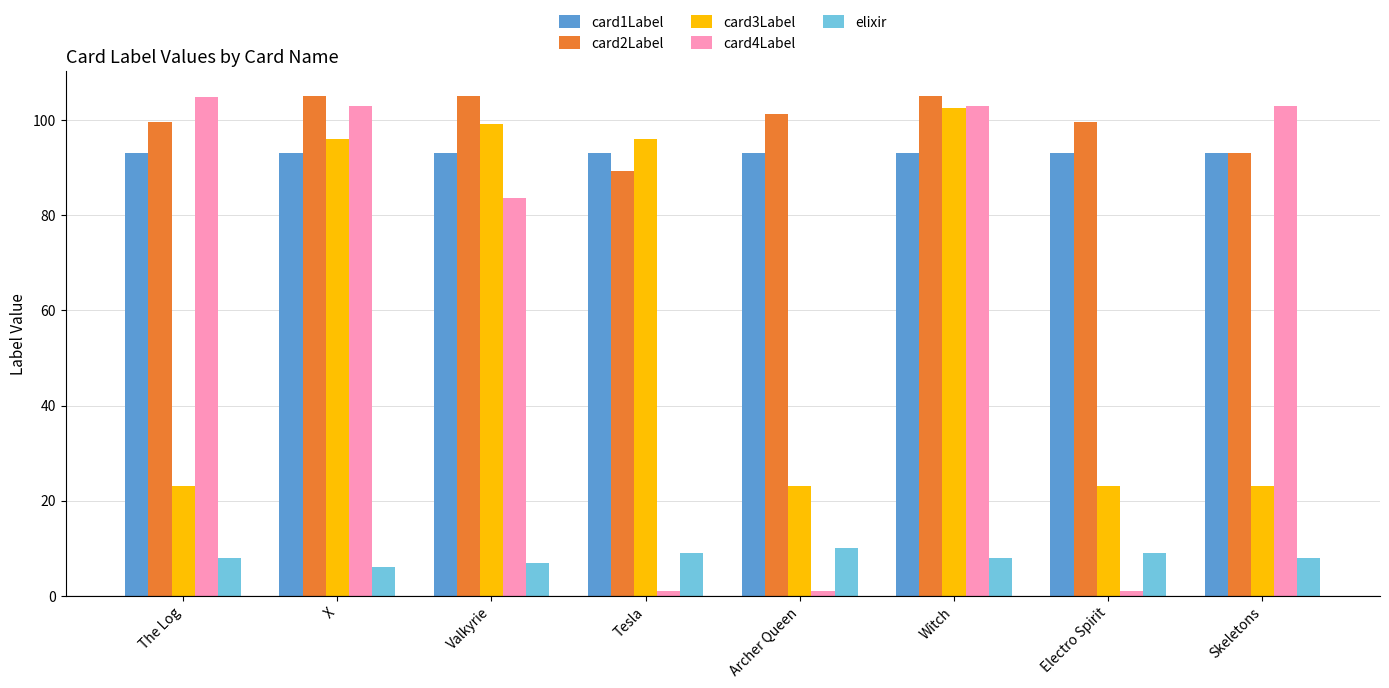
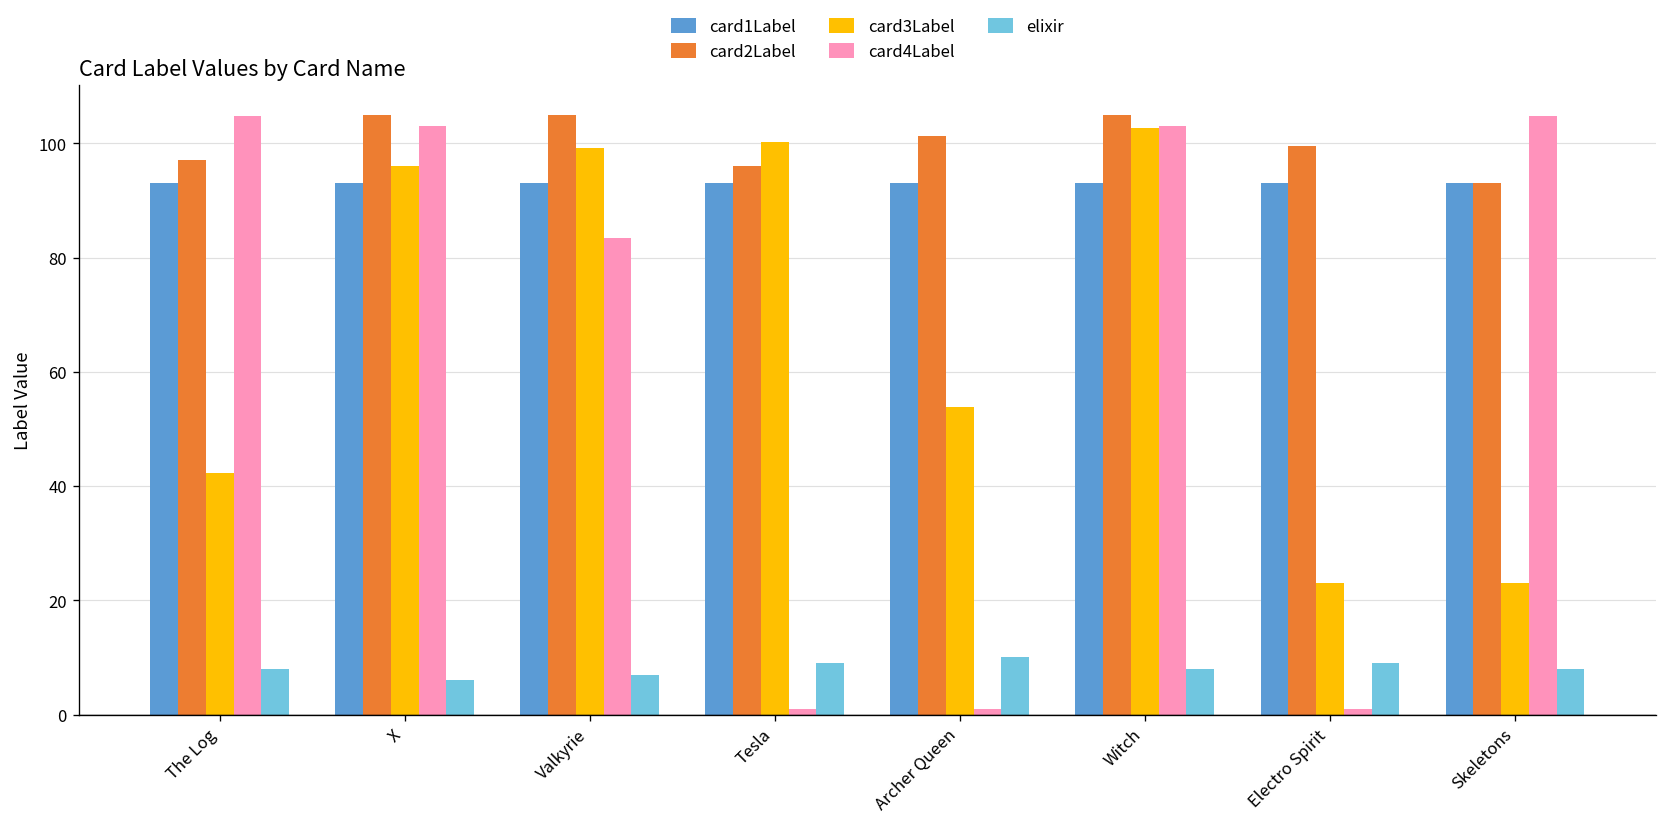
card2Label, The Log: 100 -> 97
card3Label, The Log: 23 -> 42
card2Label, Tesla: 89 -> 96
card3Label, Tesla: 96 -> 100
card3Label, Archer Queen: 23 -> 54
card4Label, Skeletons: 103 -> 105
